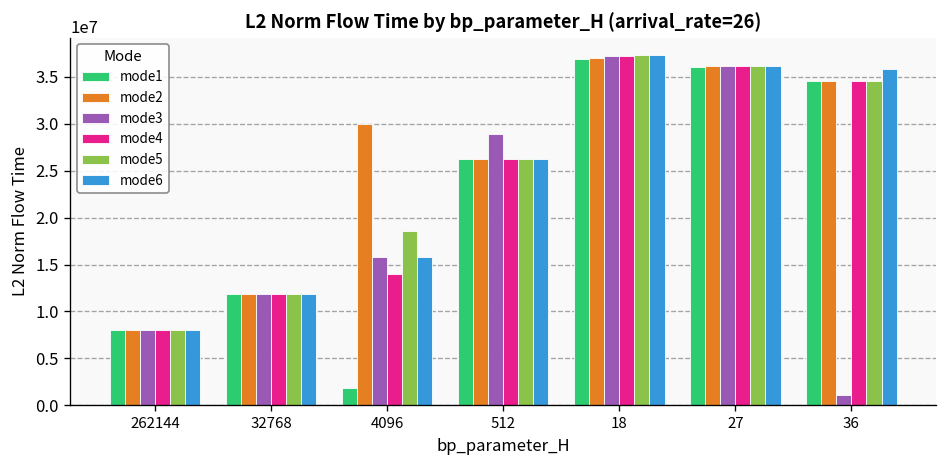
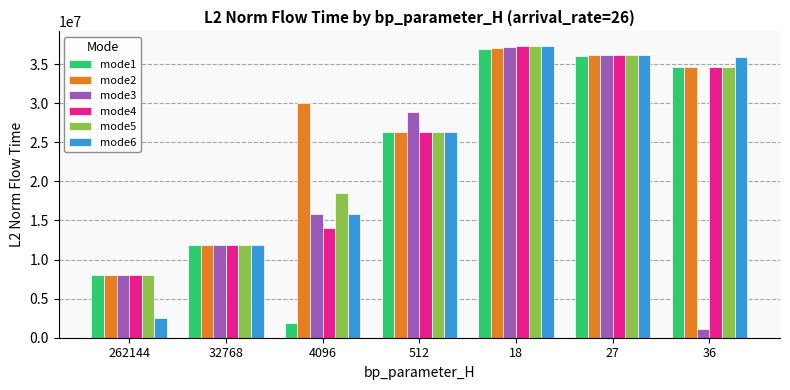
mode6, 262144: 8000000 -> 3000000
